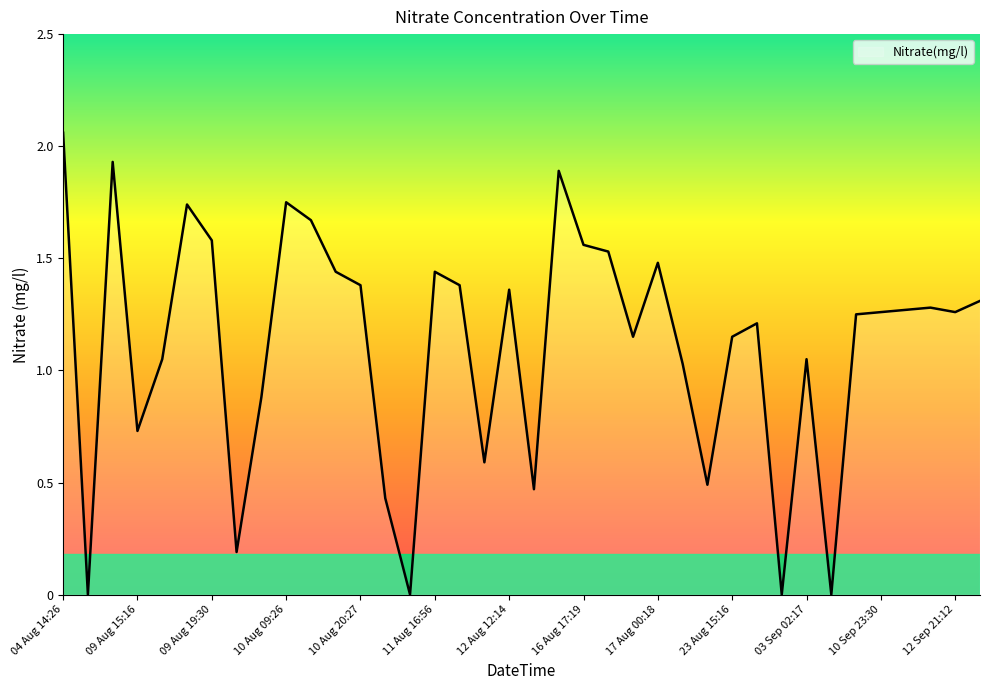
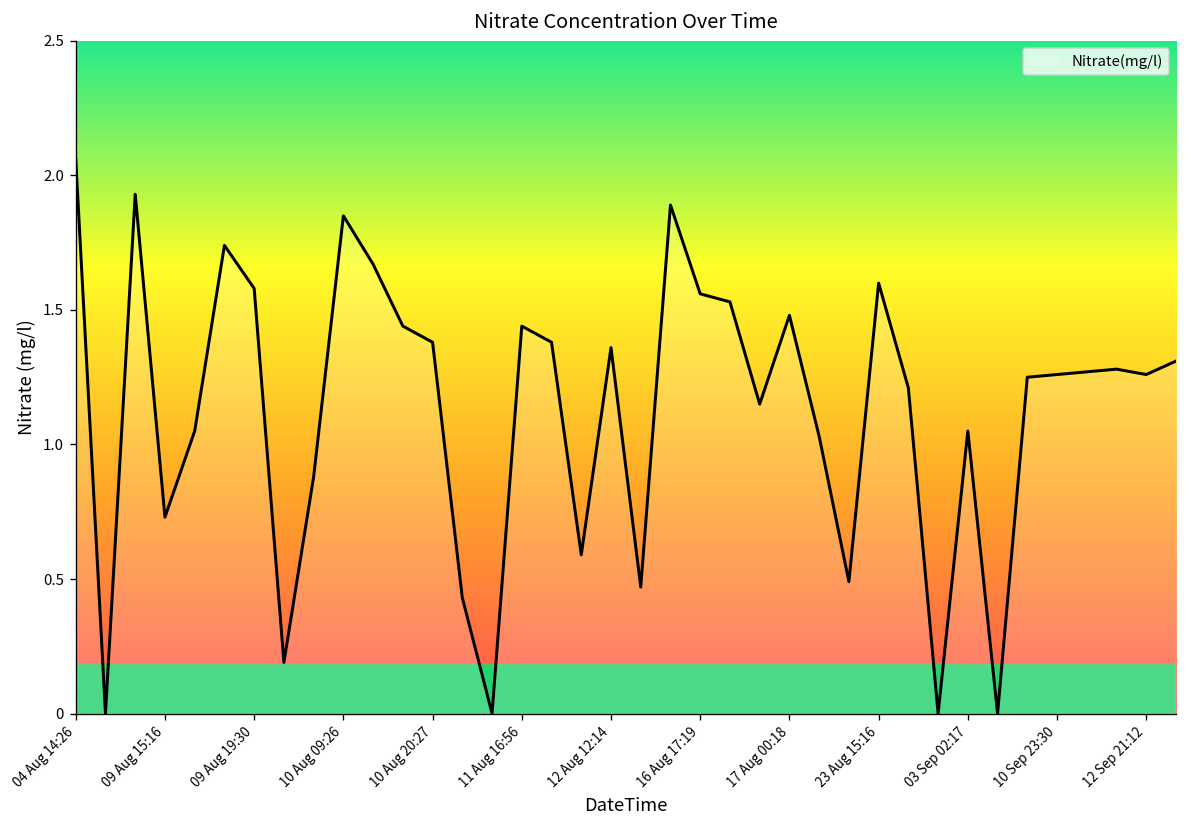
10 Aug 09:26: 1.75 -> 1.85
23 Aug 15:16: 1.15 -> 1.60
